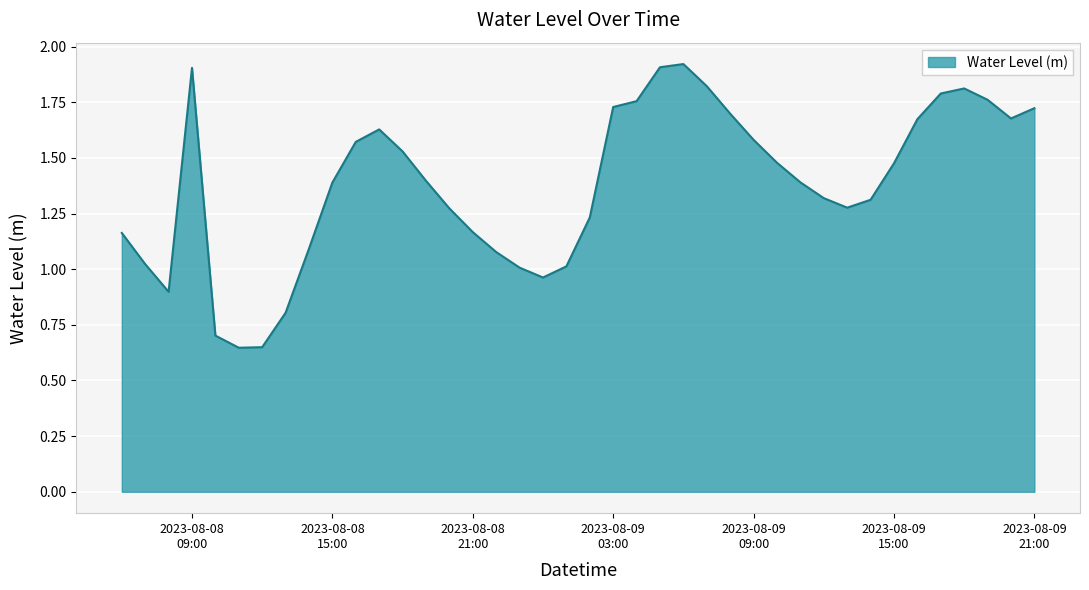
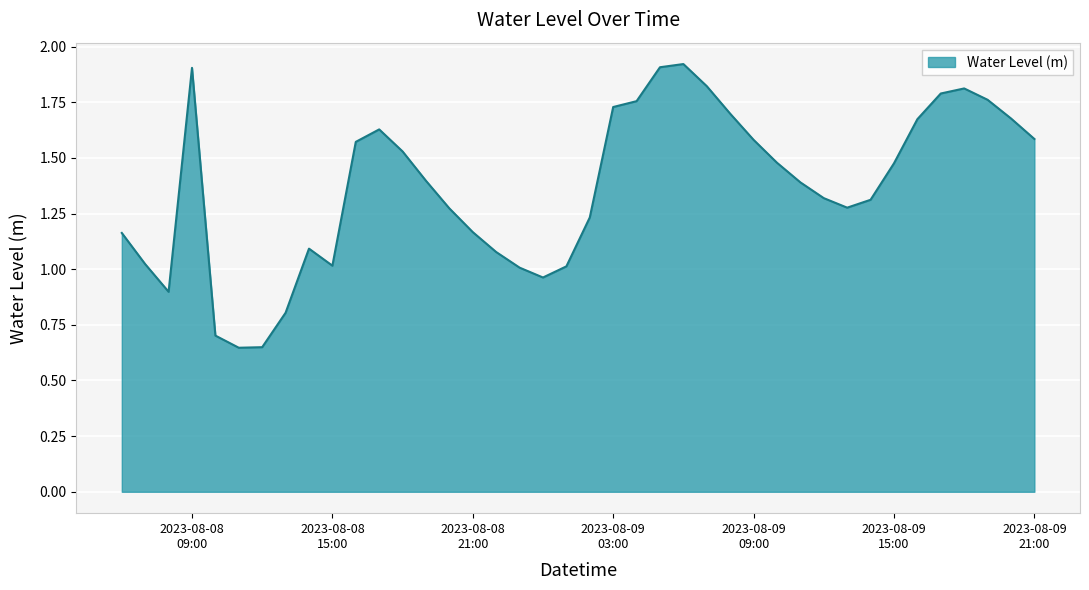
2023-08-08 15:00: 1.39 -> 1.02
2023-08-09 21:00: 1.72 -> 1.58
